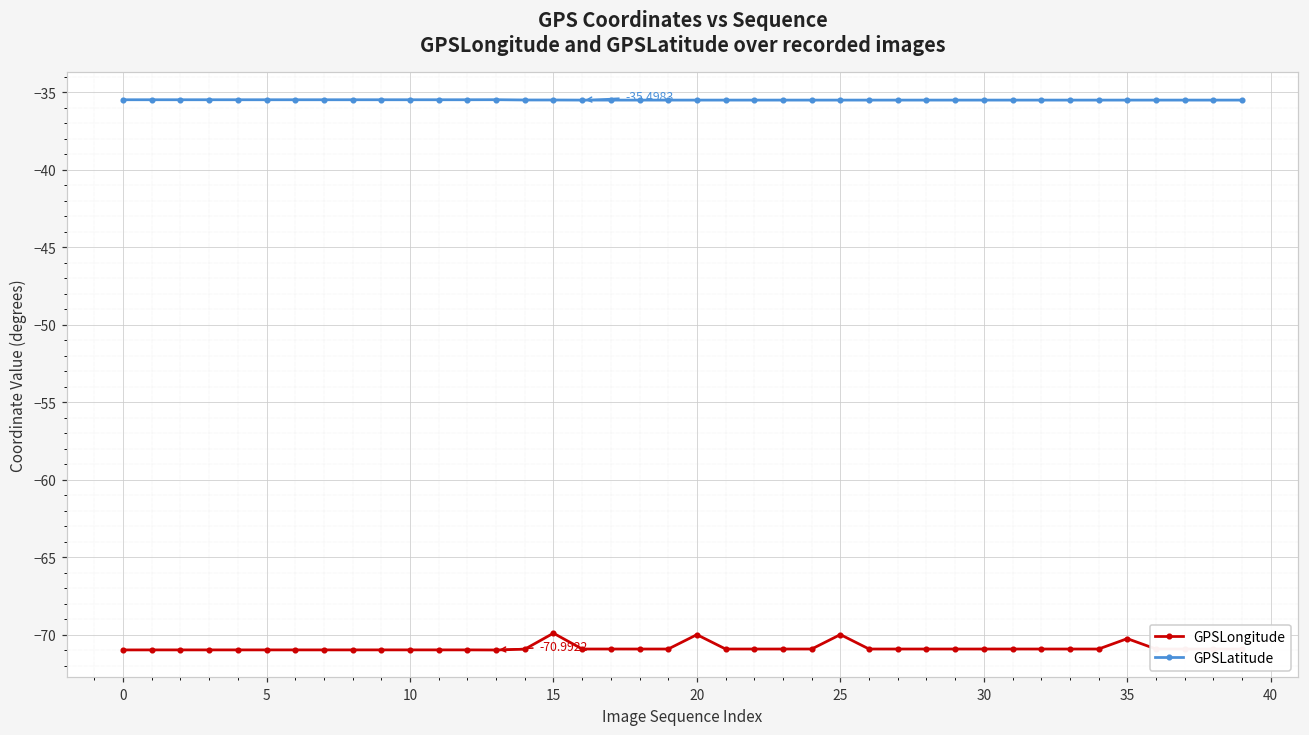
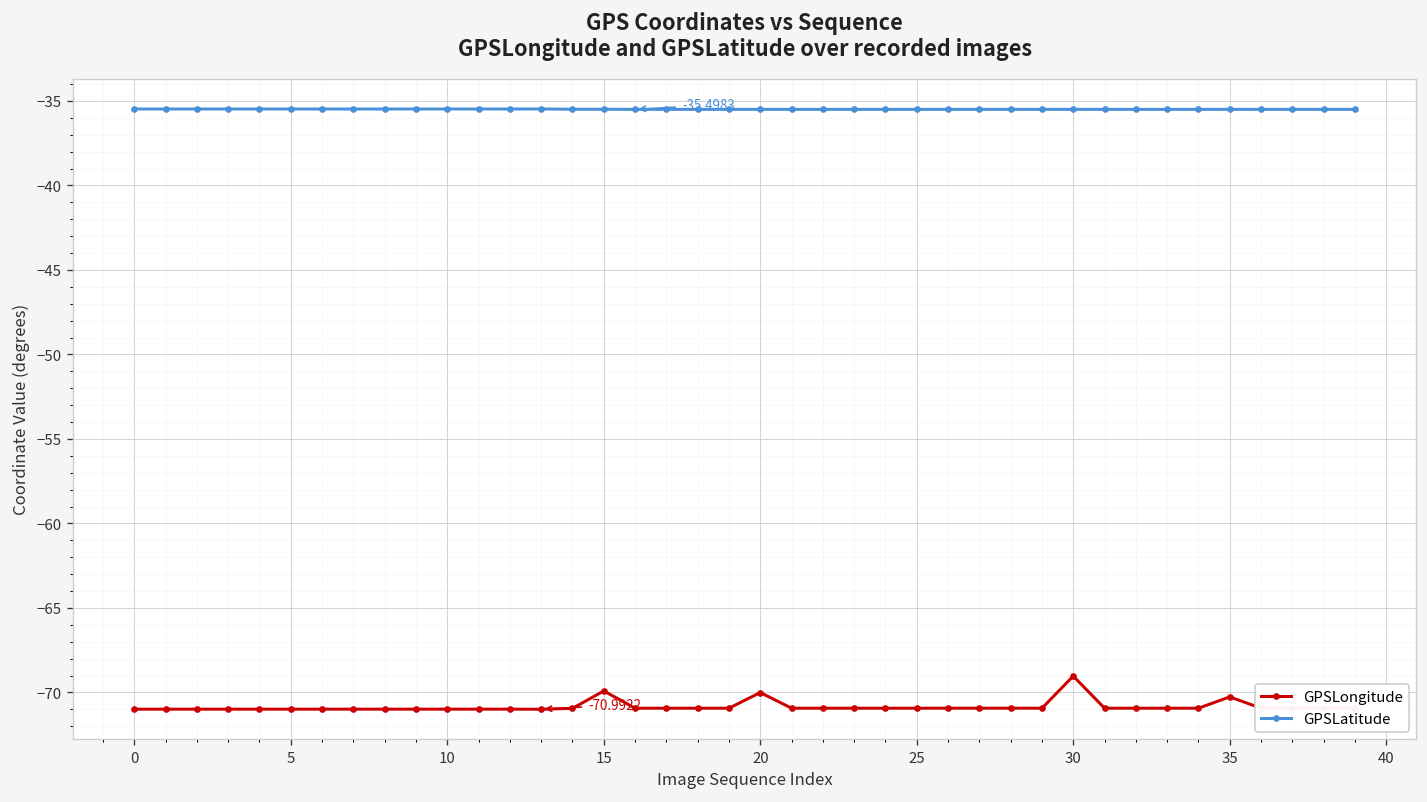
GPSLongitude, 25: -70.0 -> -70.9
GPSLongitude, 30: -70.9 -> -69.0
